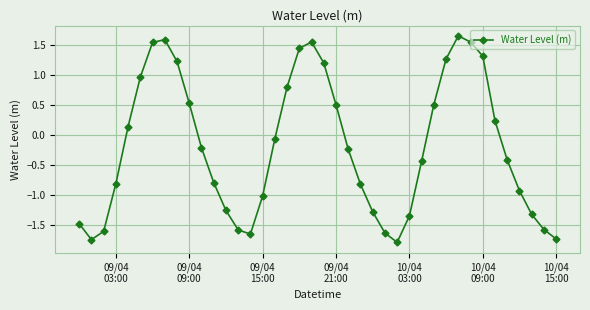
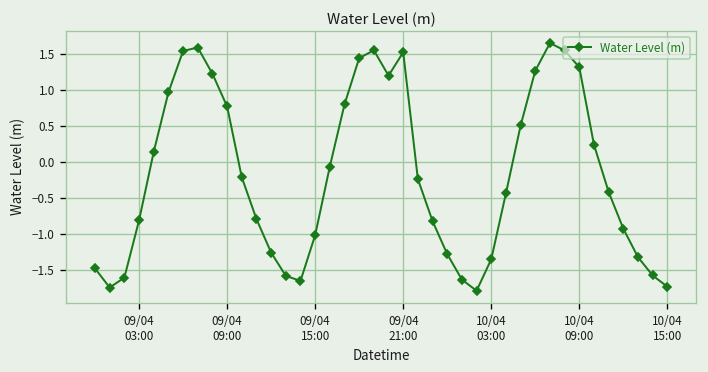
09/04 09:00: 0.5 -> 0.8
09/04 21:00: 0.5 -> 1.5
